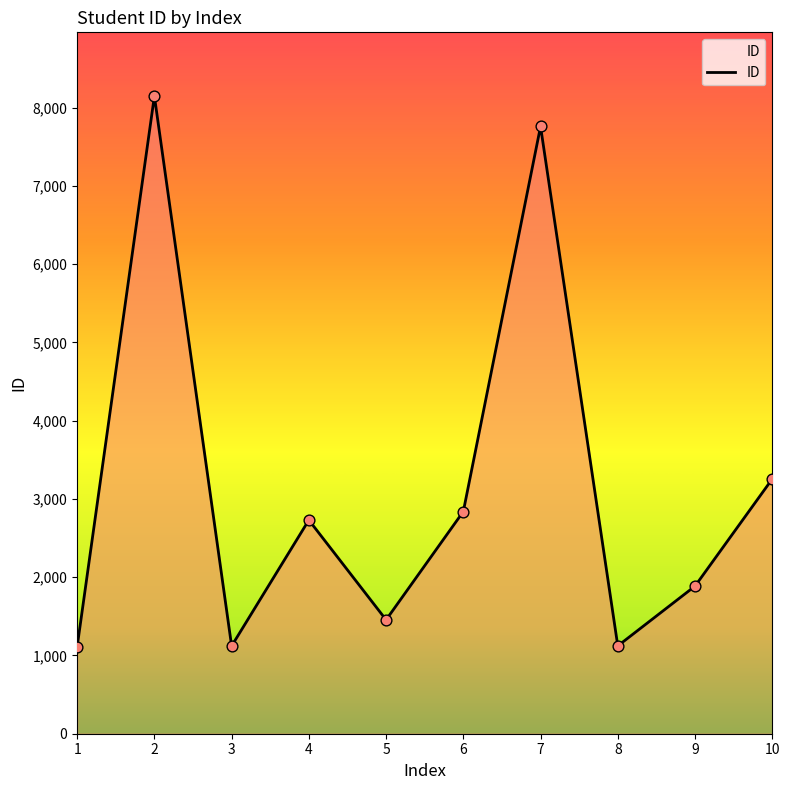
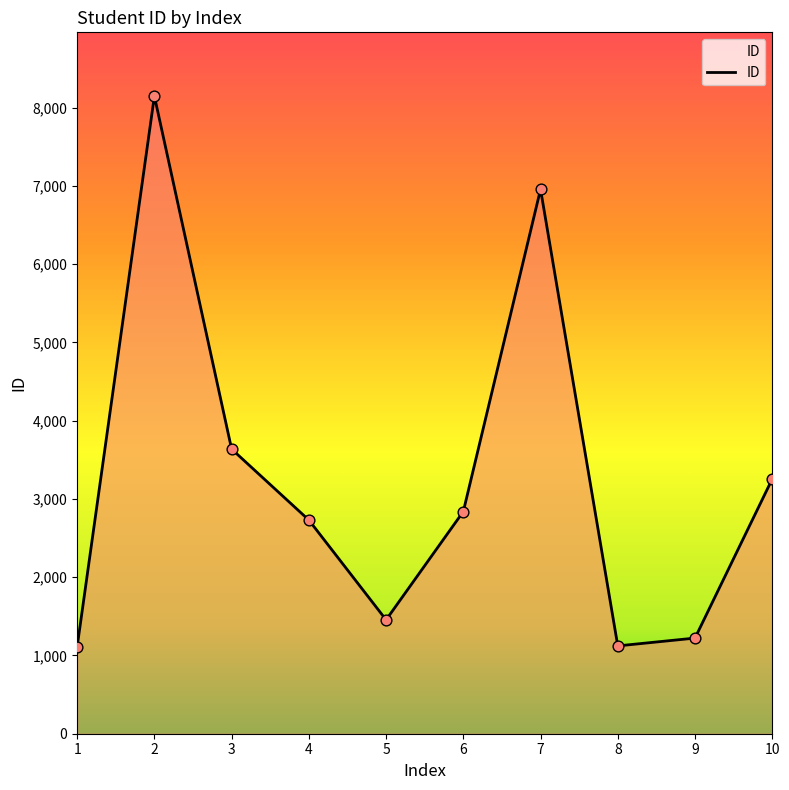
3: 1,100 -> 3,600
7: 7,800 -> 7,000
9: 1,900 -> 1,200
